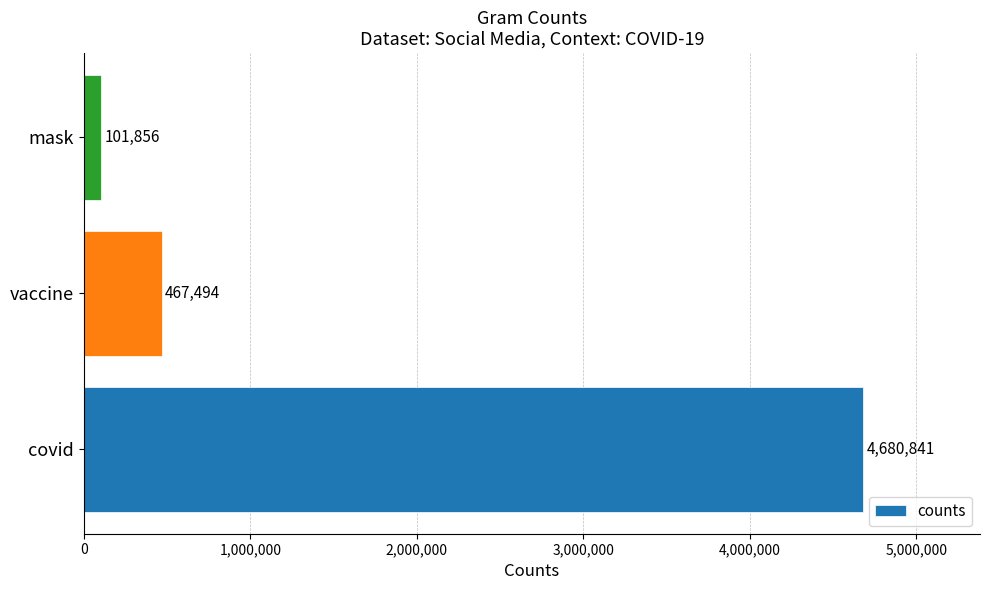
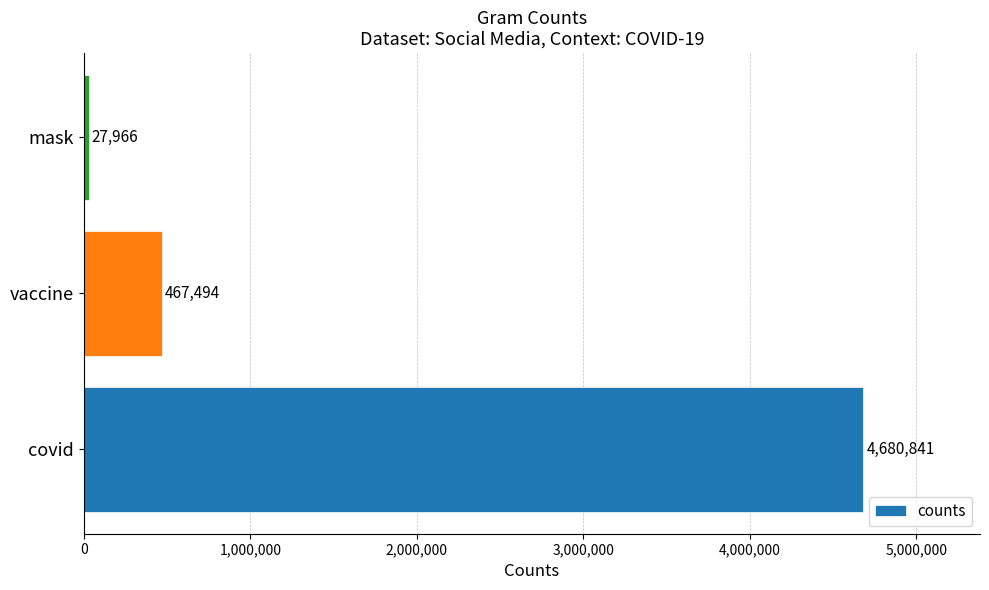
mask: 101,856 -> 27,966
